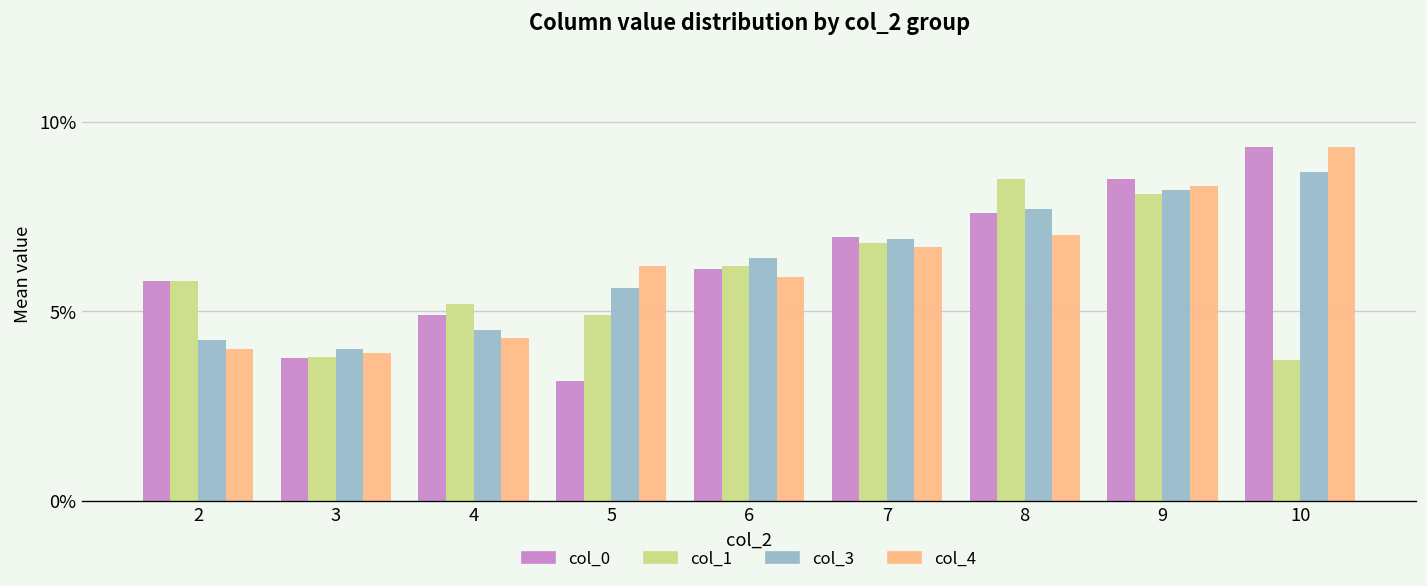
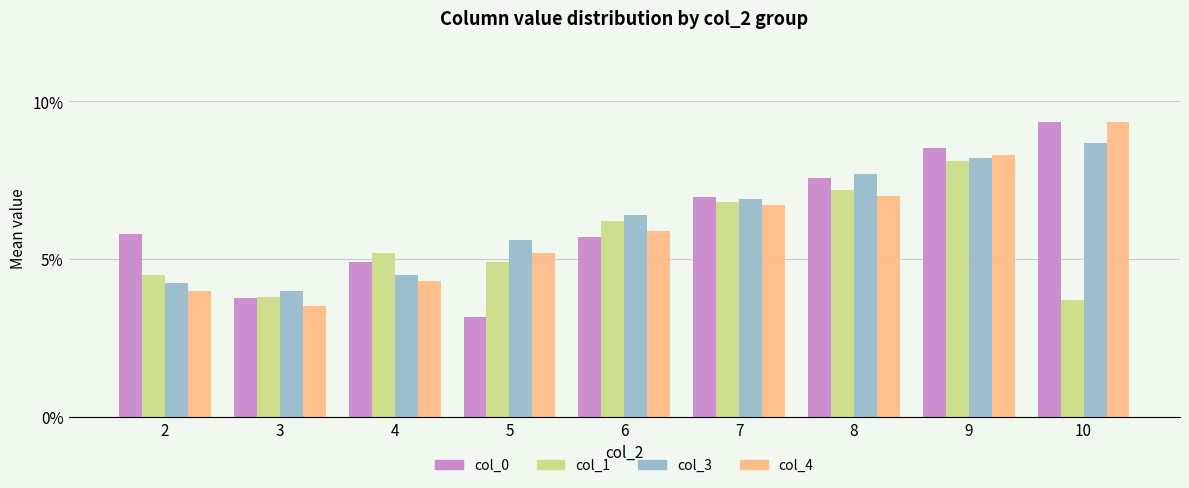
col_1, 2: 5.8% -> 4.5%
col_4, 3: 3.9% -> 3.5%
col_4, 5: 6.2% -> 5.2%
col_0, 6: 6.1% -> 5.7%
col_1, 8: 8.5% -> 7.2%
